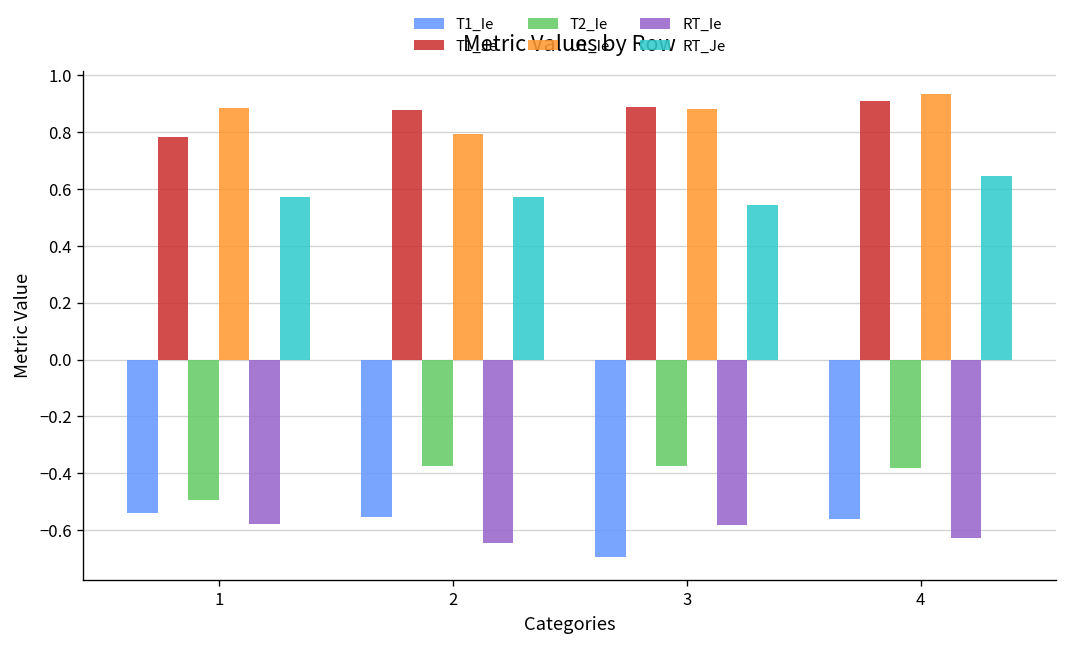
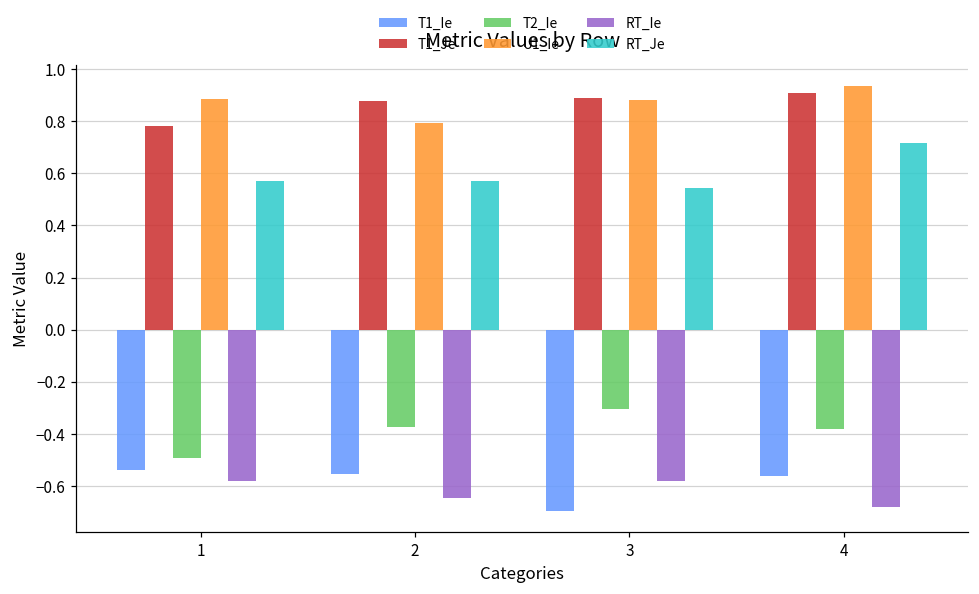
T2_Ie, 3: -0.38 -> -0.30
RT_Ie, 4: -0.63 -> -0.68
RT_Je, 4: 0.64 -> 0.71
